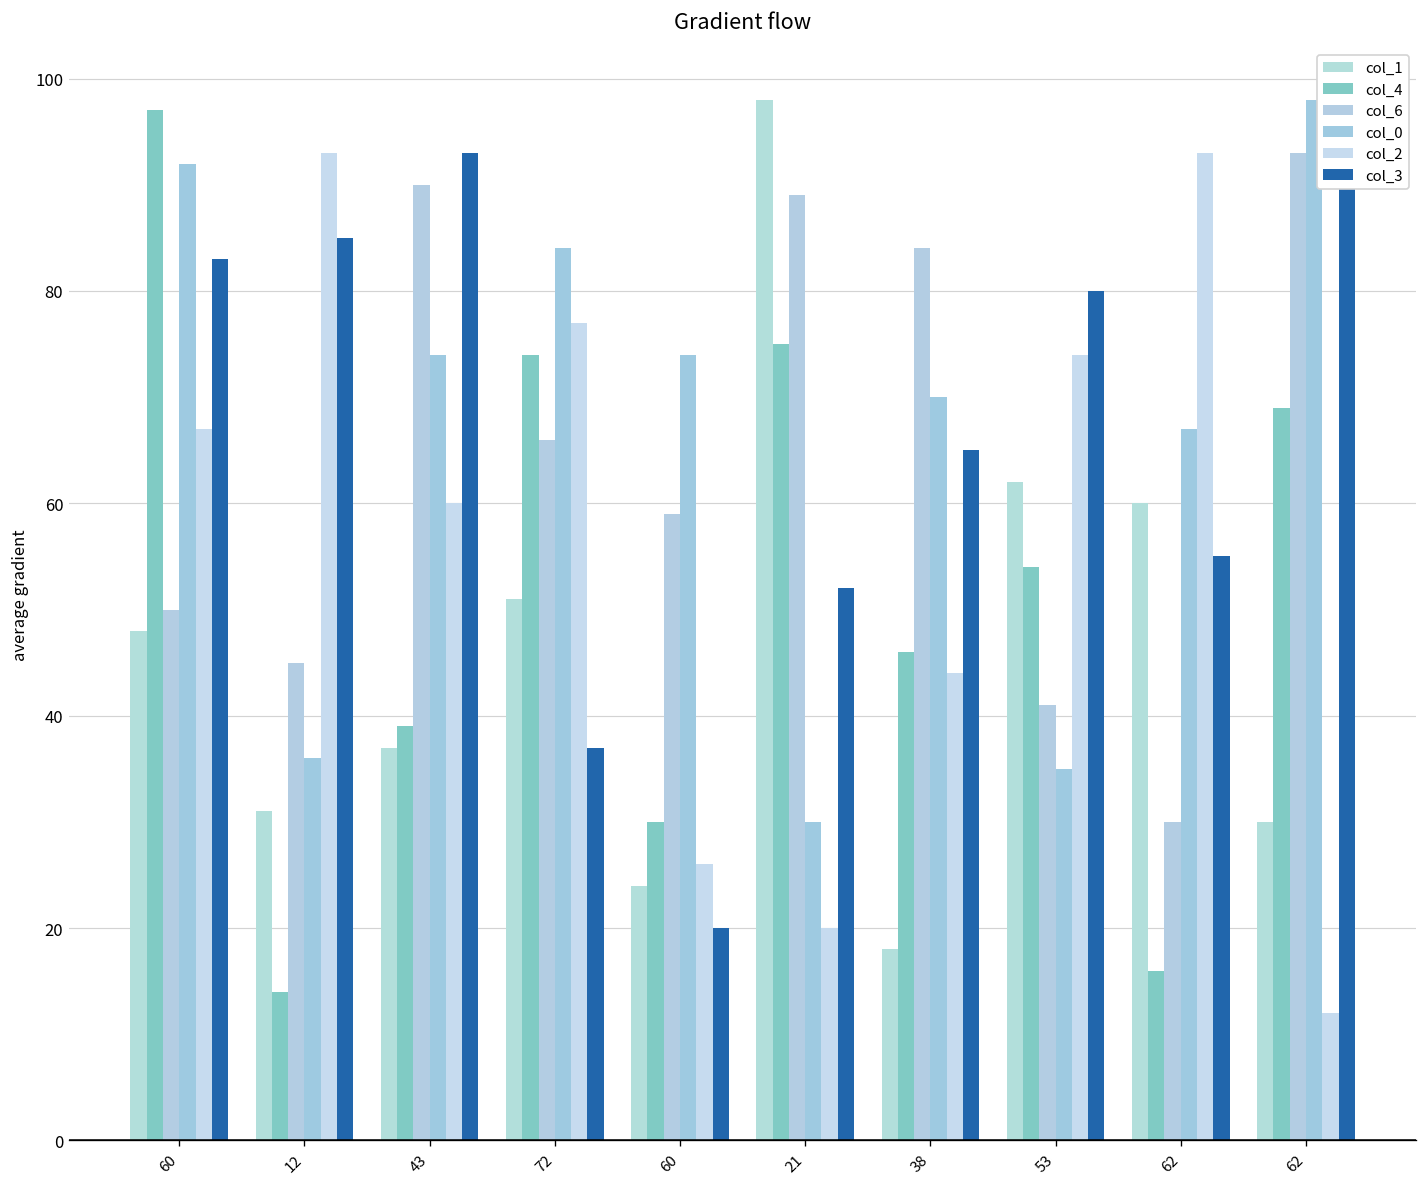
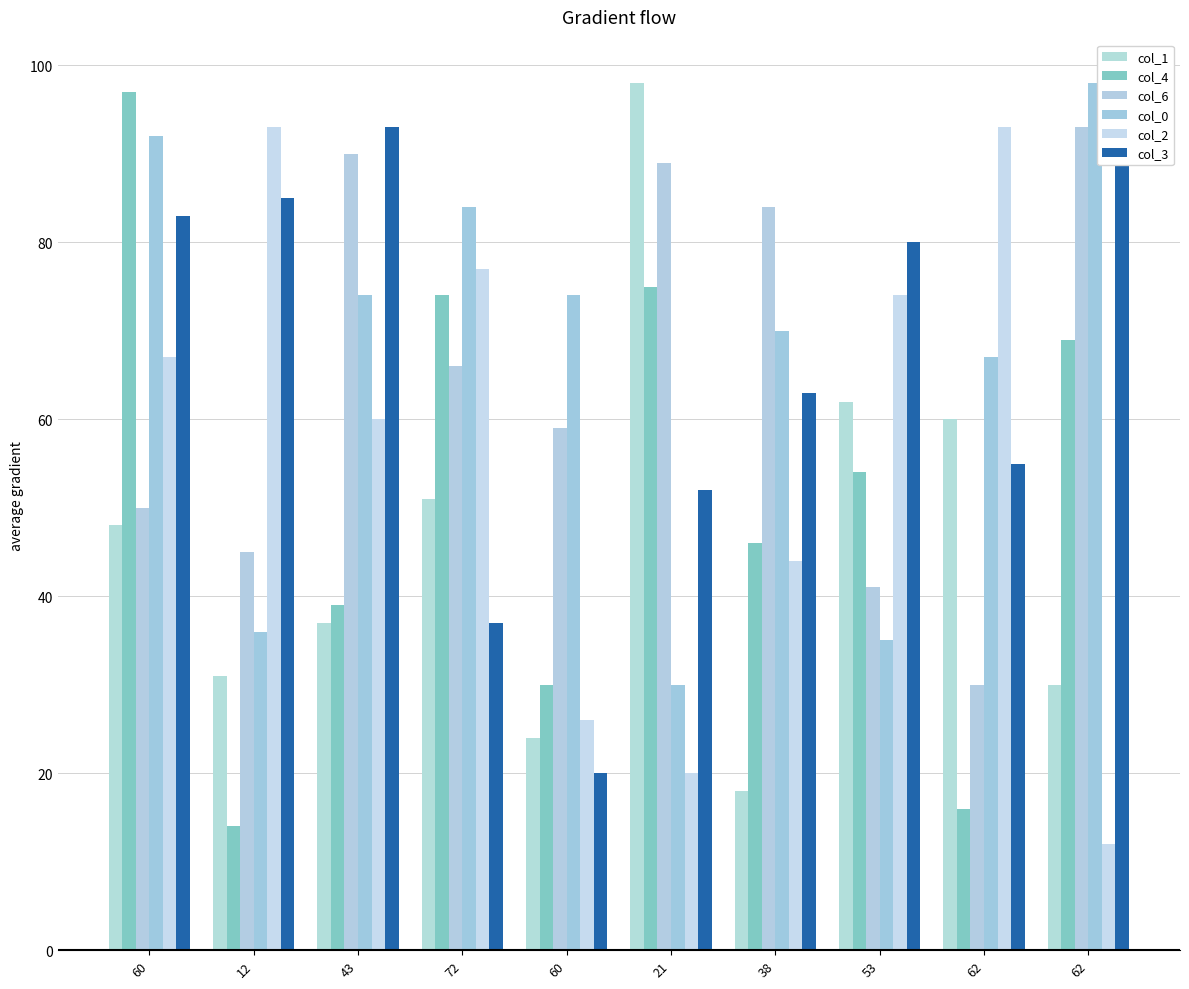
col_3, 38: 65 -> 63
